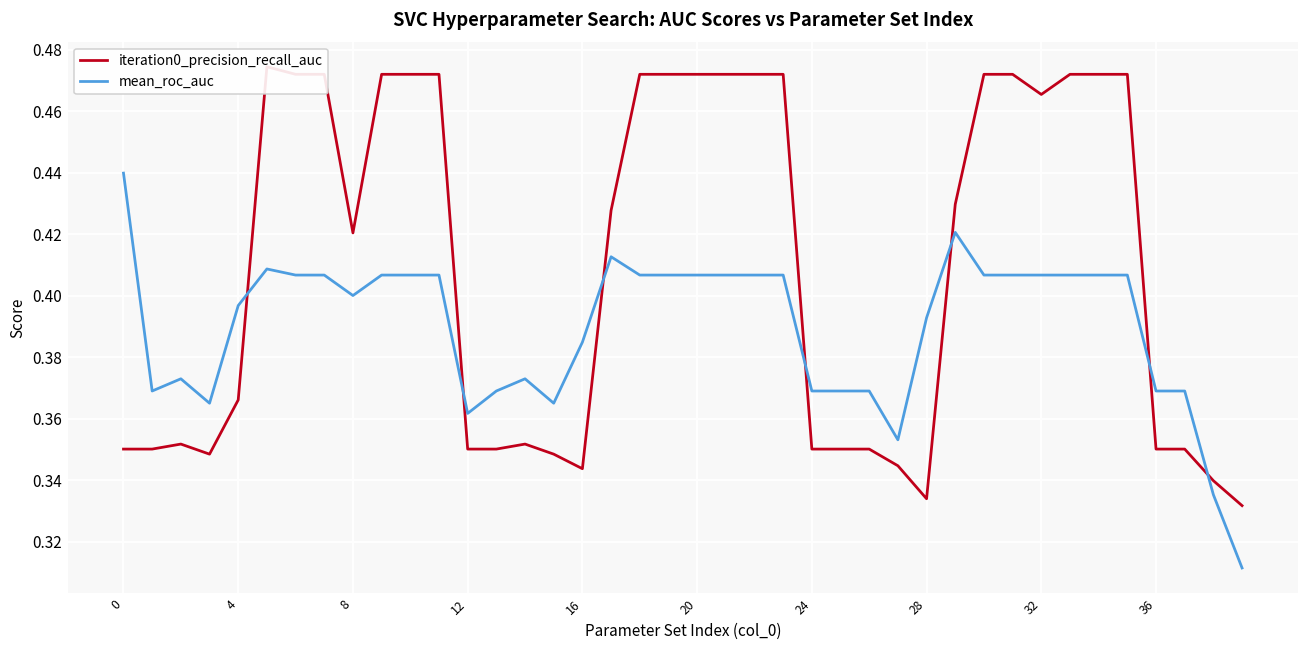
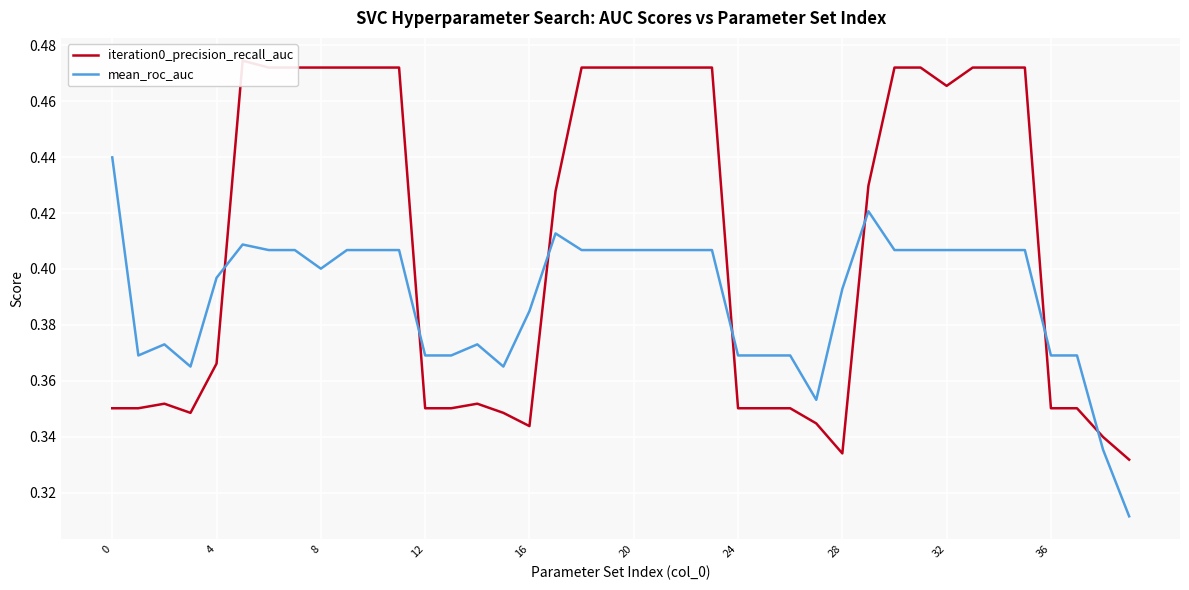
iteration0_precision_recall_auc, 8: 0.420 -> 0.472
mean_roc_auc, 12: 0.362 -> 0.369
